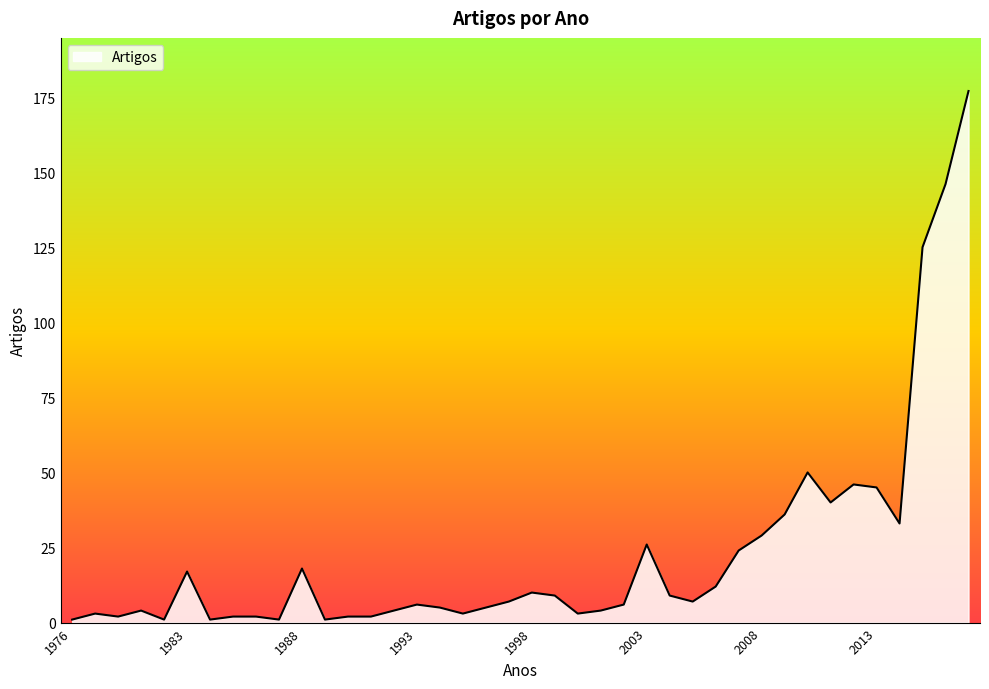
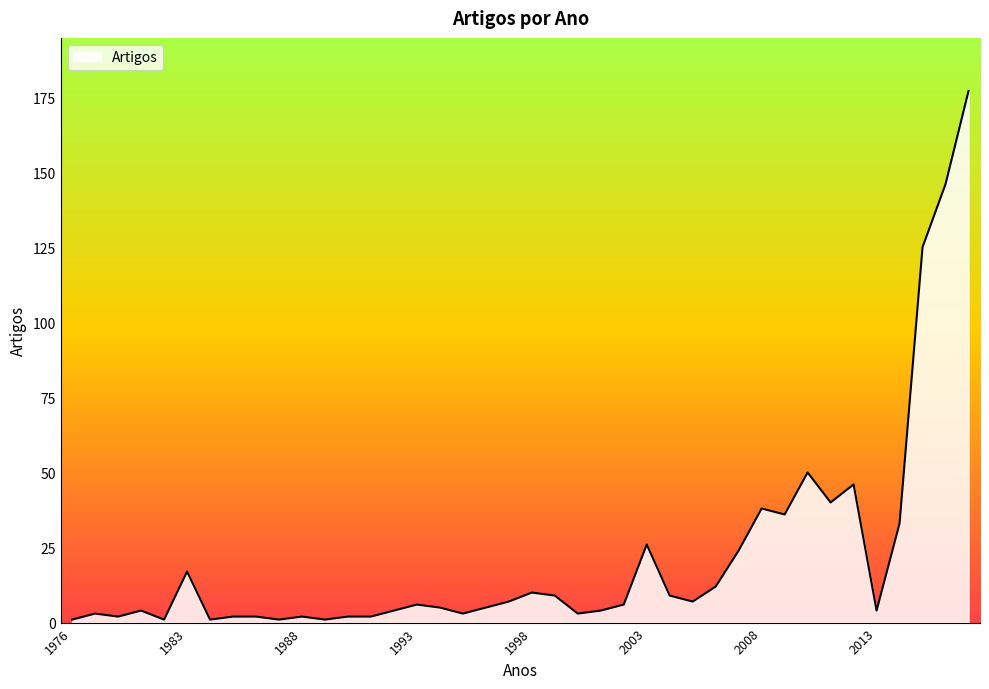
1988: 18 -> 2
2008: 29 -> 38
2013: 45 -> 4
